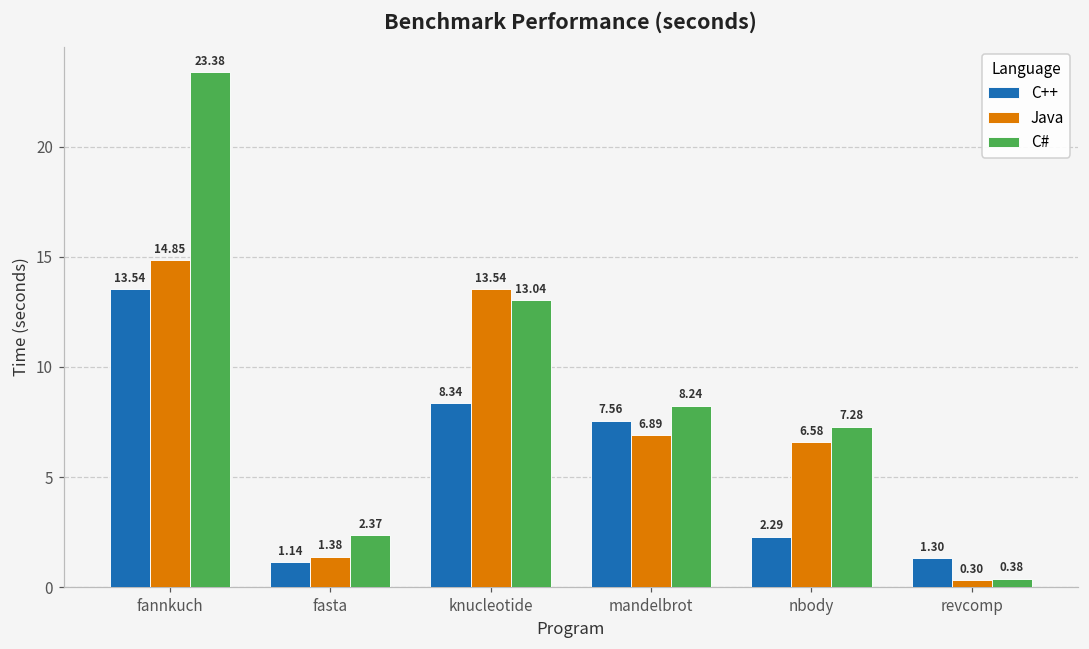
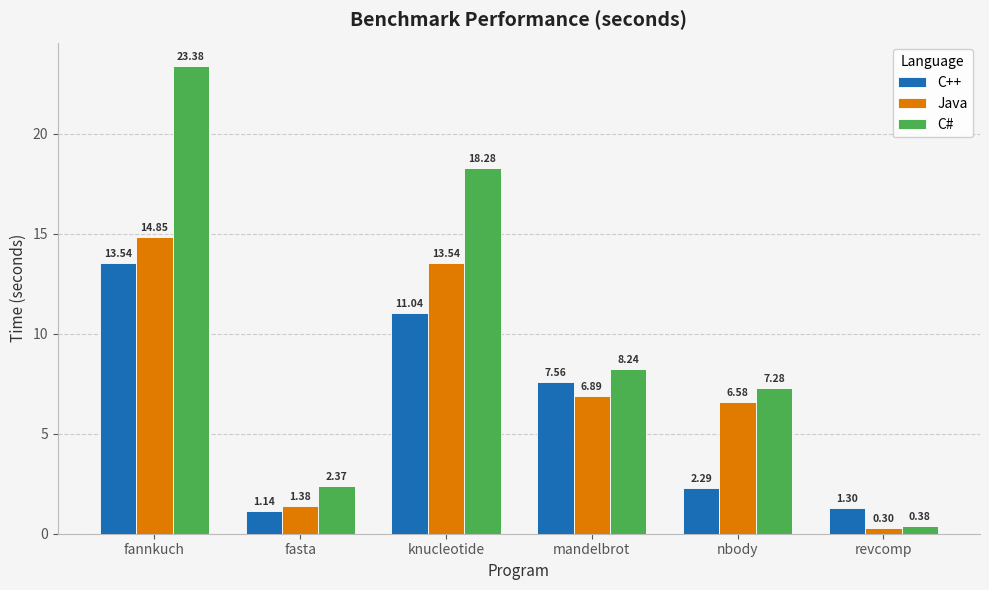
C++, knucleotide: 8.34 -> 11.04
C#, knucleotide: 13.04 -> 18.28
